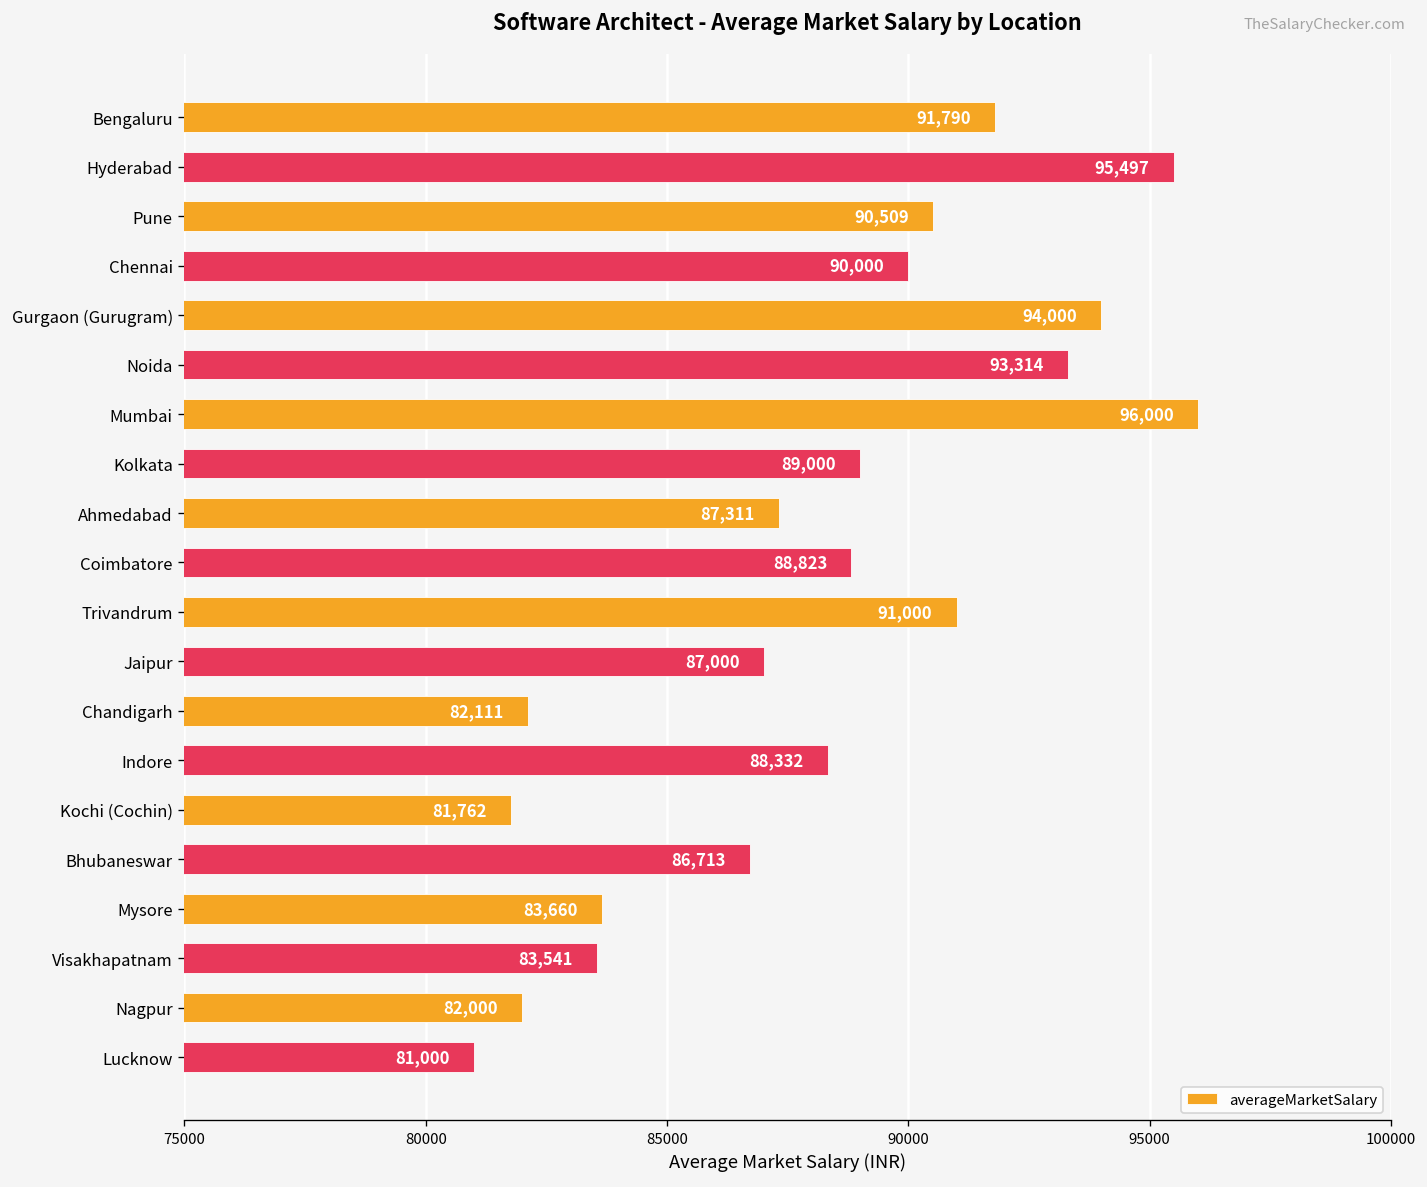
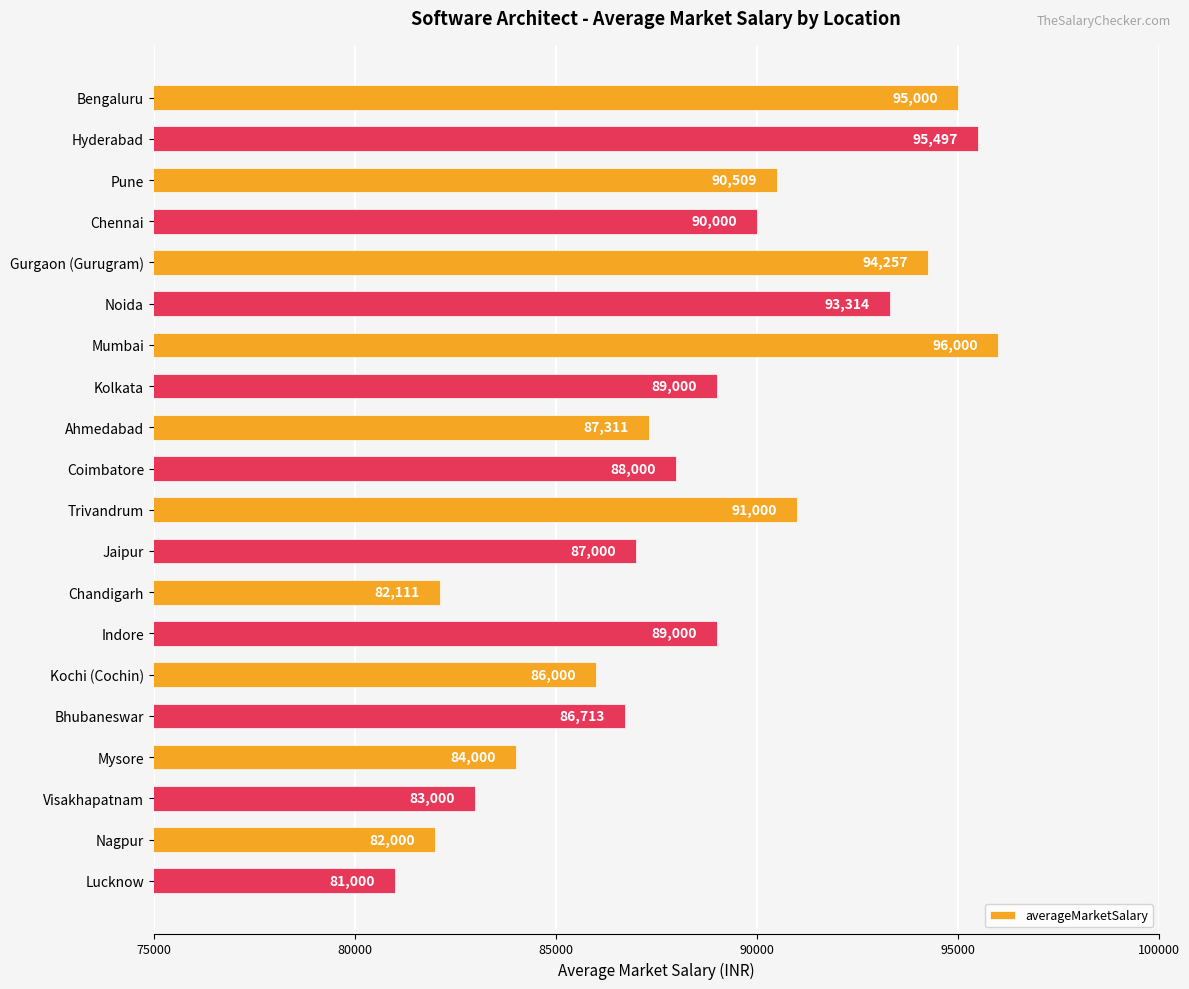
Bengaluru: 91,790 -> 95,000
Gurgaon (Gurugram): 94,000 -> 94,257
Coimbatore: 88,823 -> 88,000
Indore: 88,332 -> 89,000
Kochi (Cochin): 81,762 -> 86,000
Mysore: 83,660 -> 84,000
Visakhapatnam: 83,541 -> 83,000
